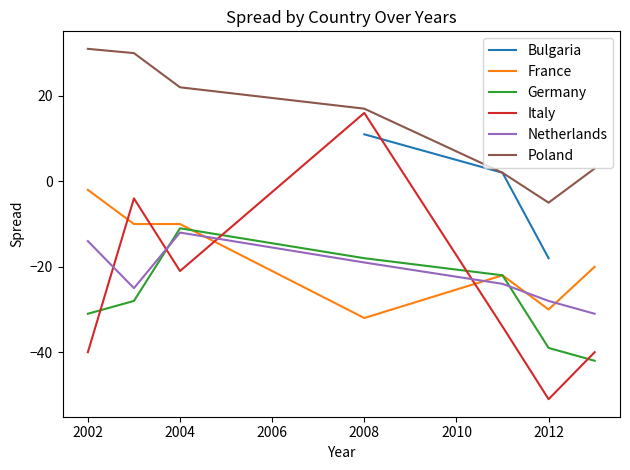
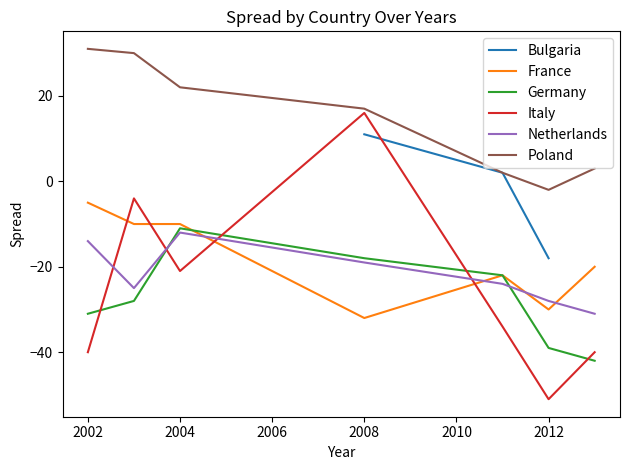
France, 2002: -2 -> -5
Poland, 2012: -5 -> -2
